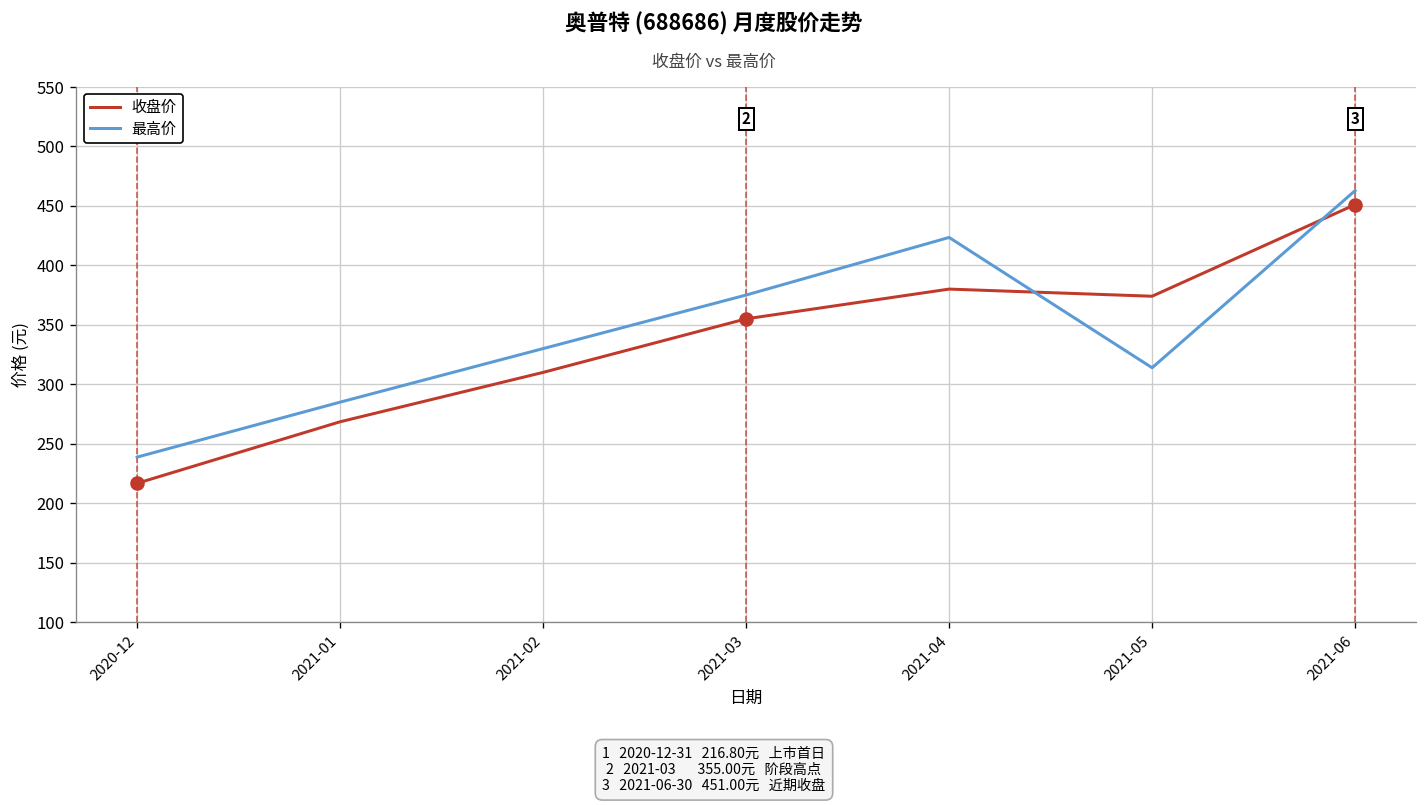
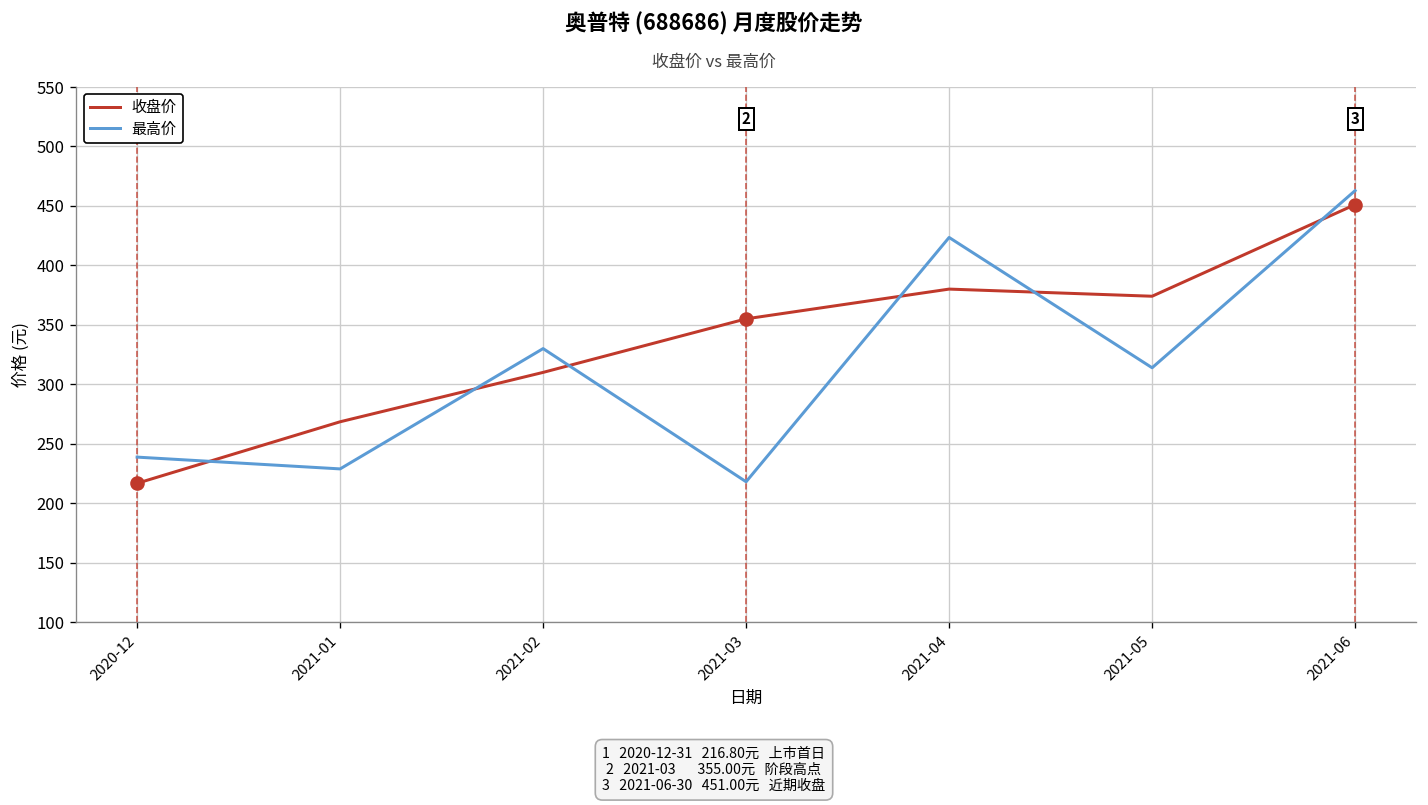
最高价, 2021-01: 290 -> 230
最高价, 2021-03: 380 -> 220
